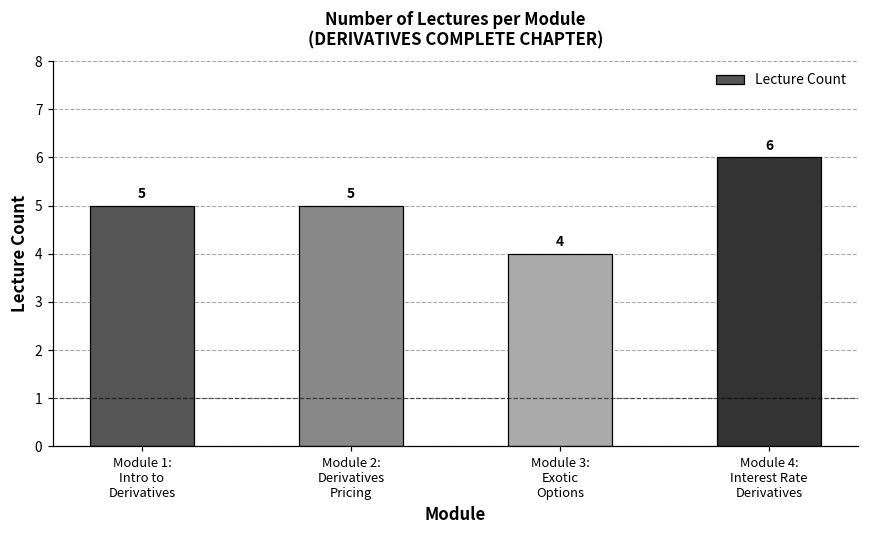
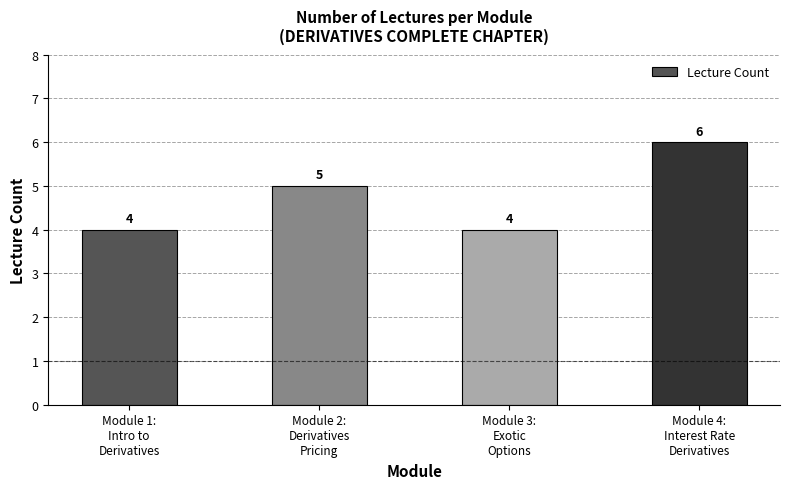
Module 1: Intro to Derivatives: 5 -> 4
